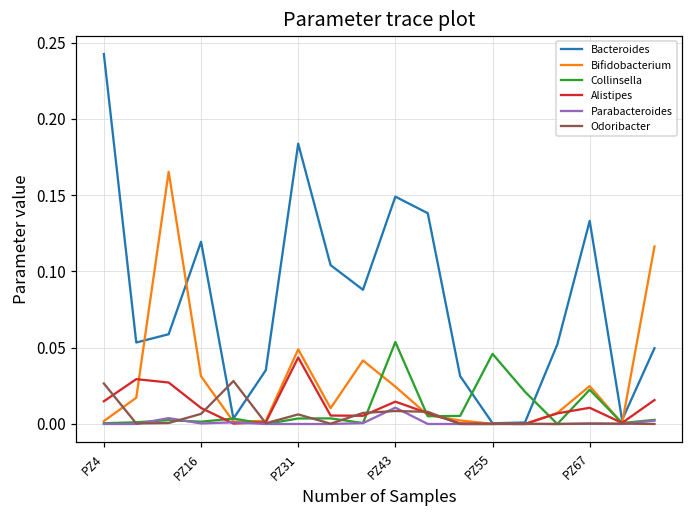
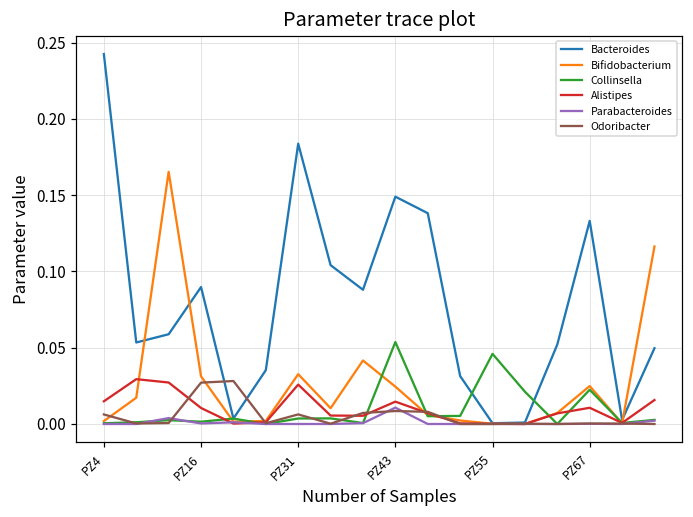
Odoribacter, PZ4: 0.027 -> 0.006
Bacteroides, PZ16: 0.119 -> 0.090
Odoribacter, PZ16: 0.007 -> 0.027
Bifidobacterium, PZ31: 0.049 -> 0.033
Alistipes, PZ31: 0.044 -> 0.026
